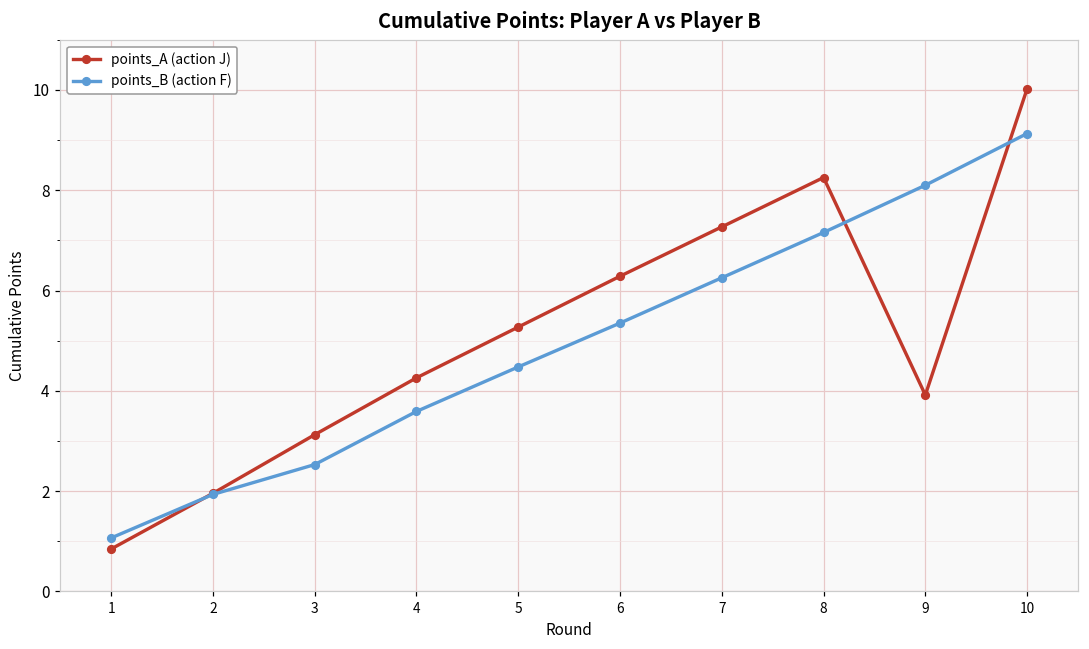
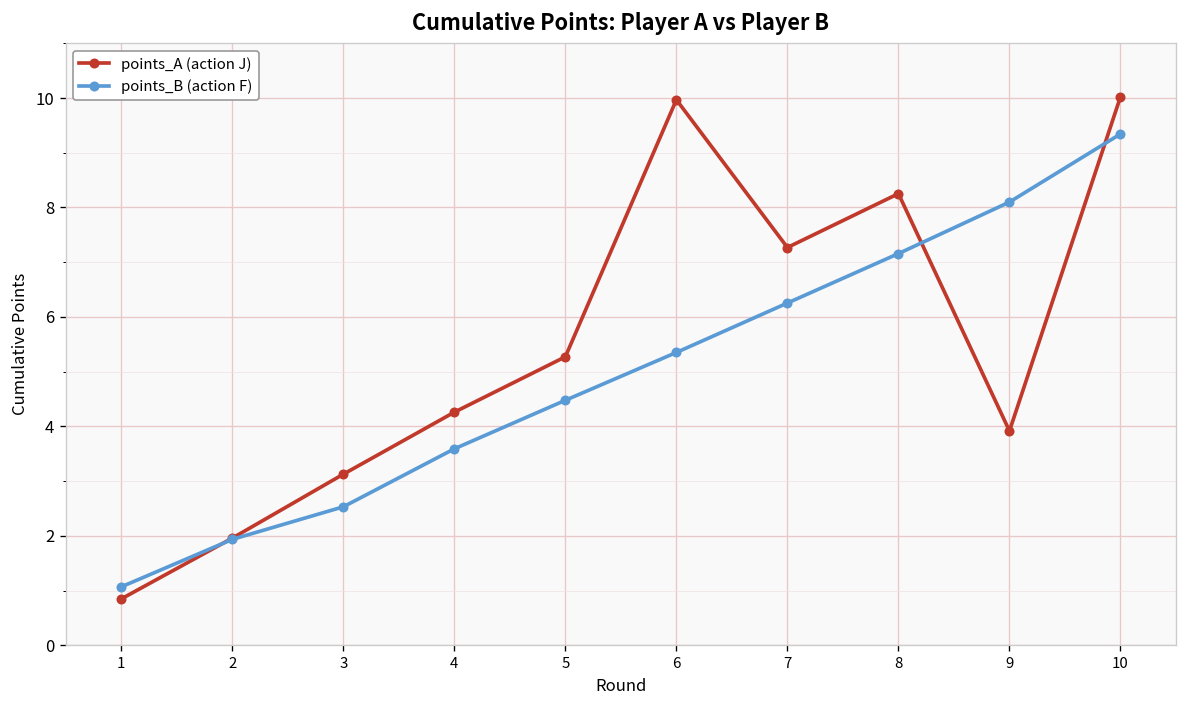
points_A (action J), 6: 6.3 -> 10.0
points_B (action F), 10: 9.1 -> 9.3
